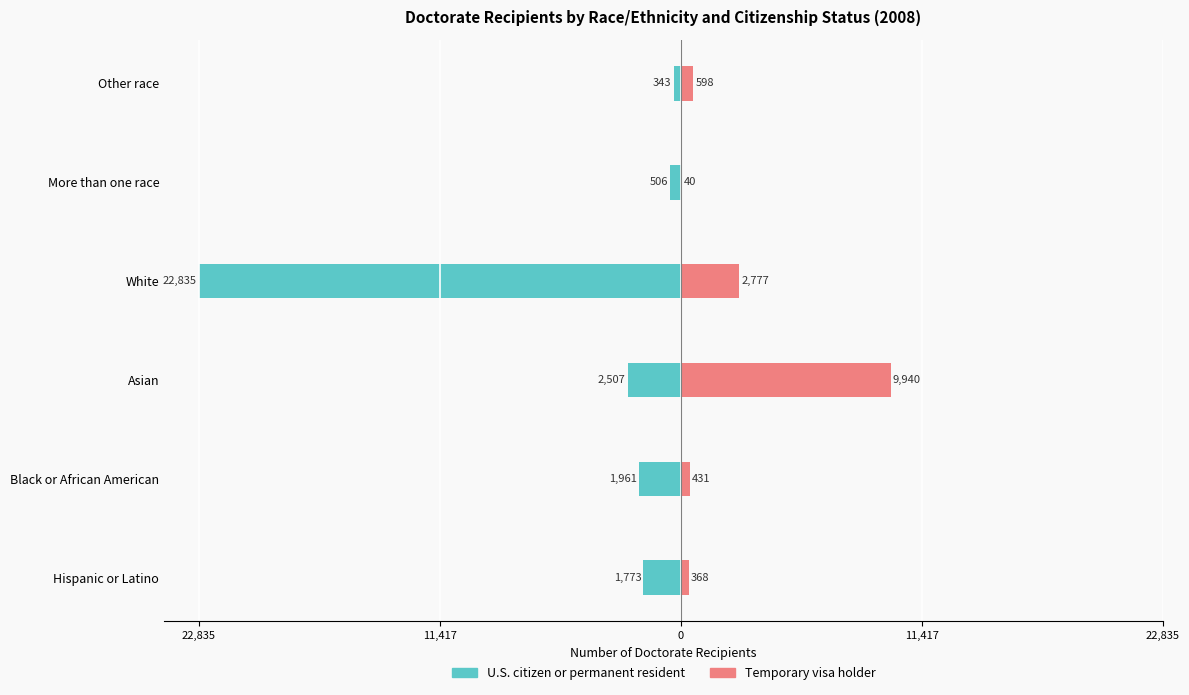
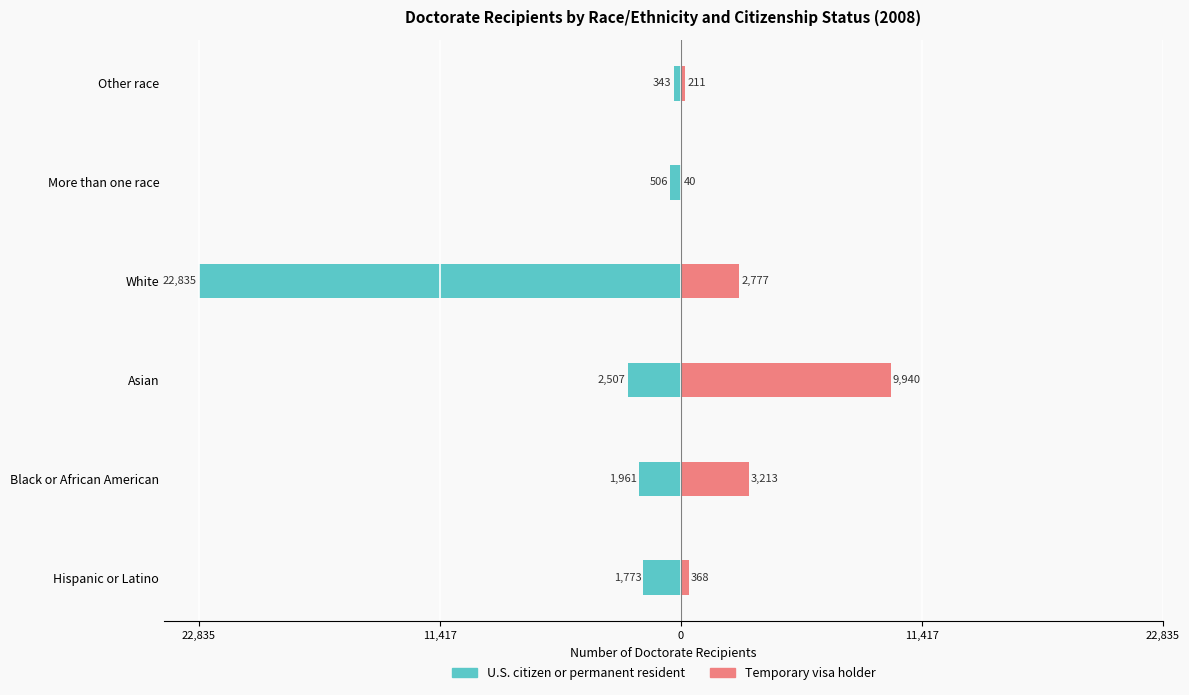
Temporary visa holder, Other race: 598 -> 211
Temporary visa holder, Black or African American: 431 -> 3,213
